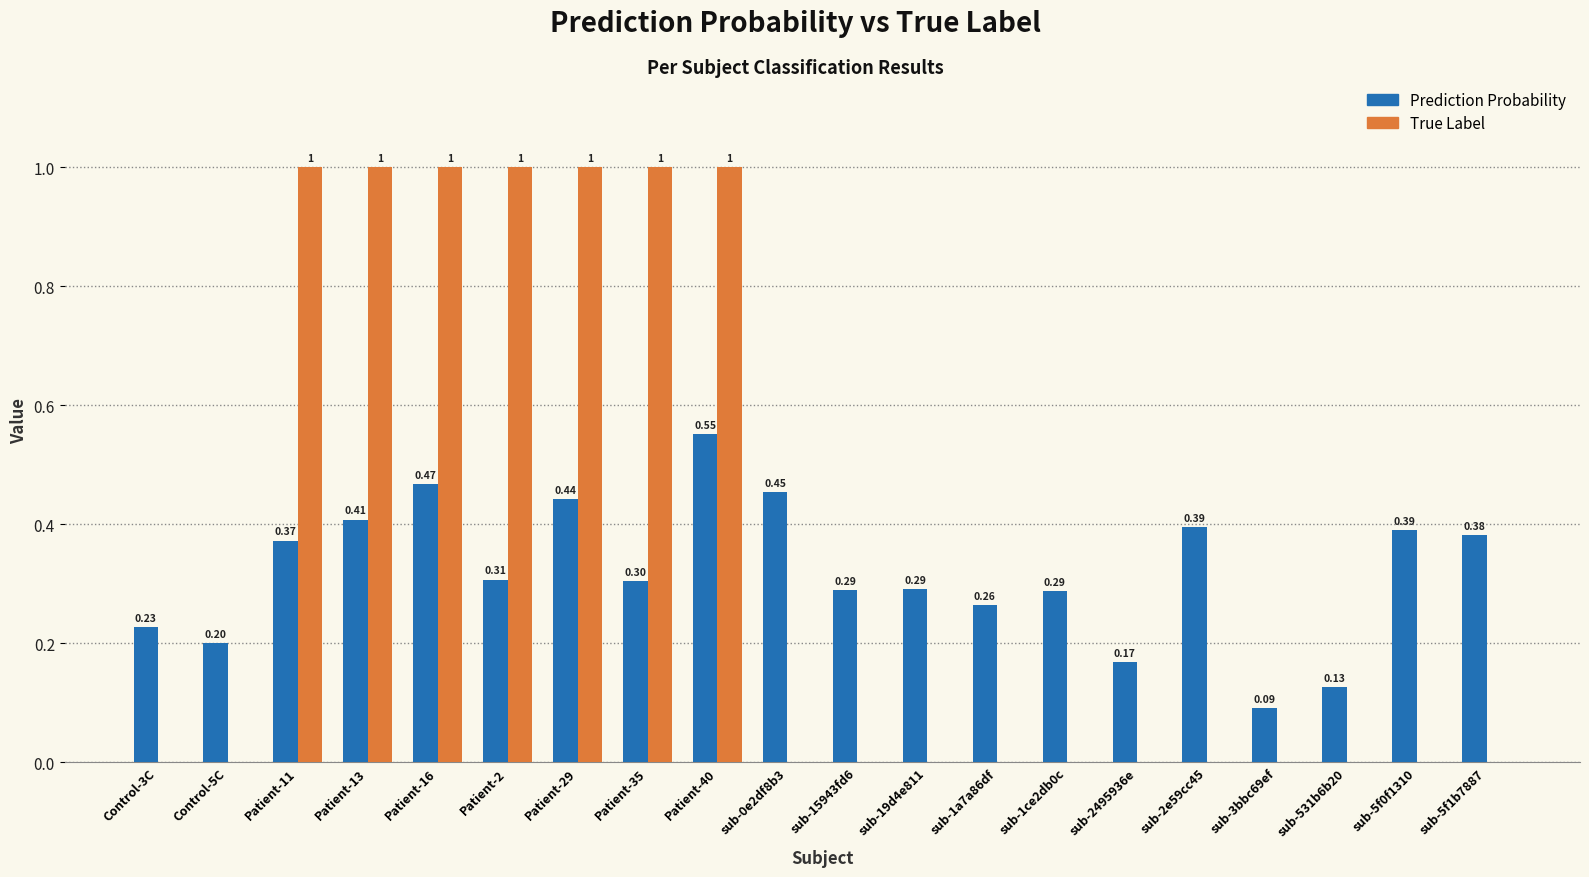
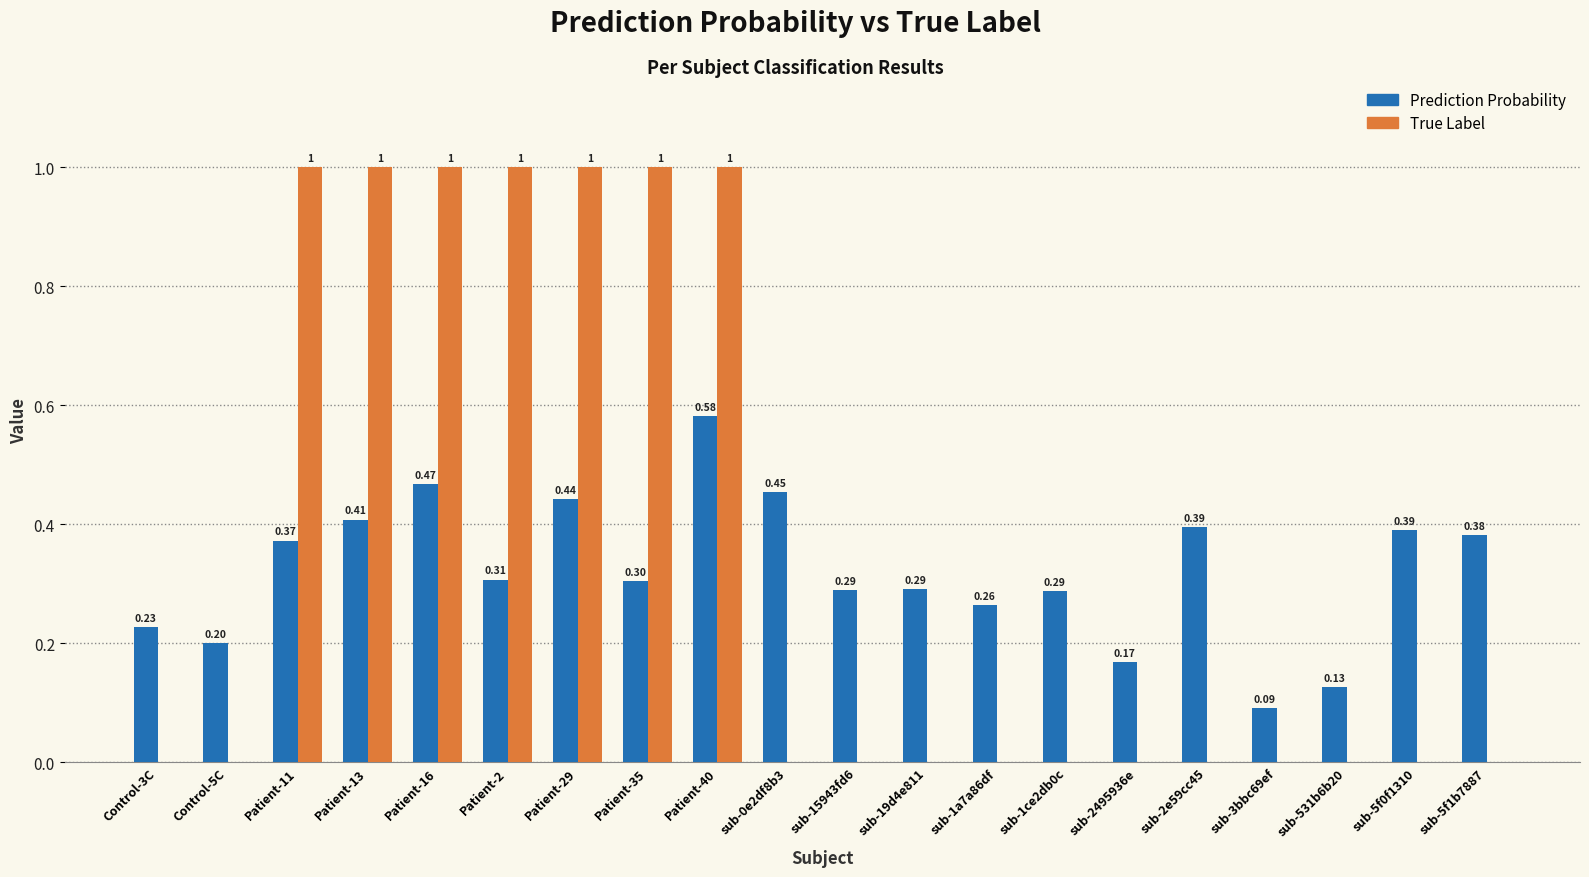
Prediction Probability, Patient-40: 0.55 -> 0.58
